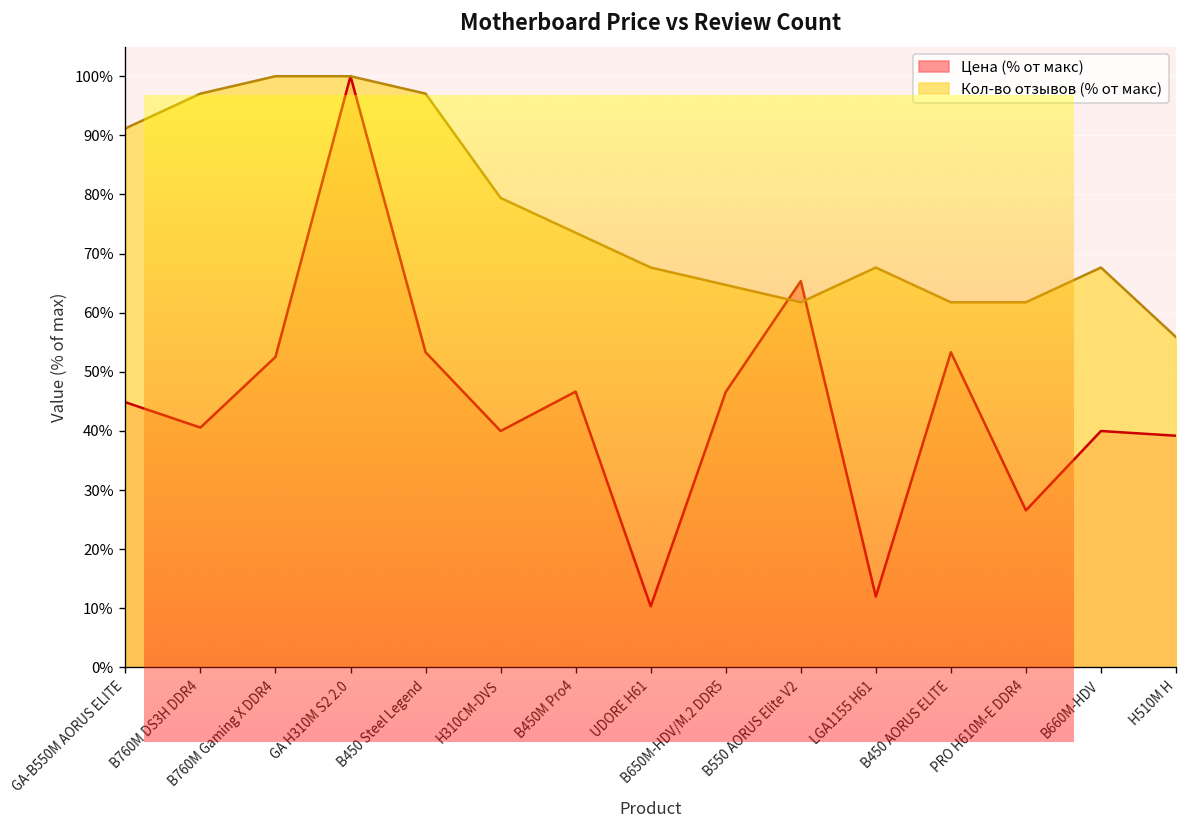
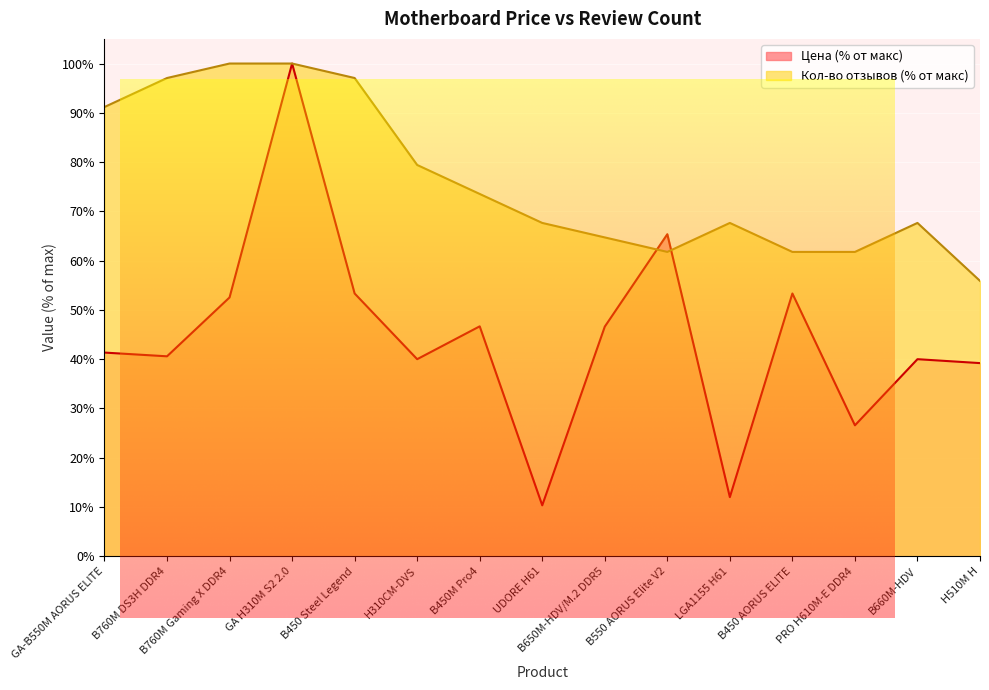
Цена (% от макс), GA-B550M AORUS ELITE: 45% -> 41%
